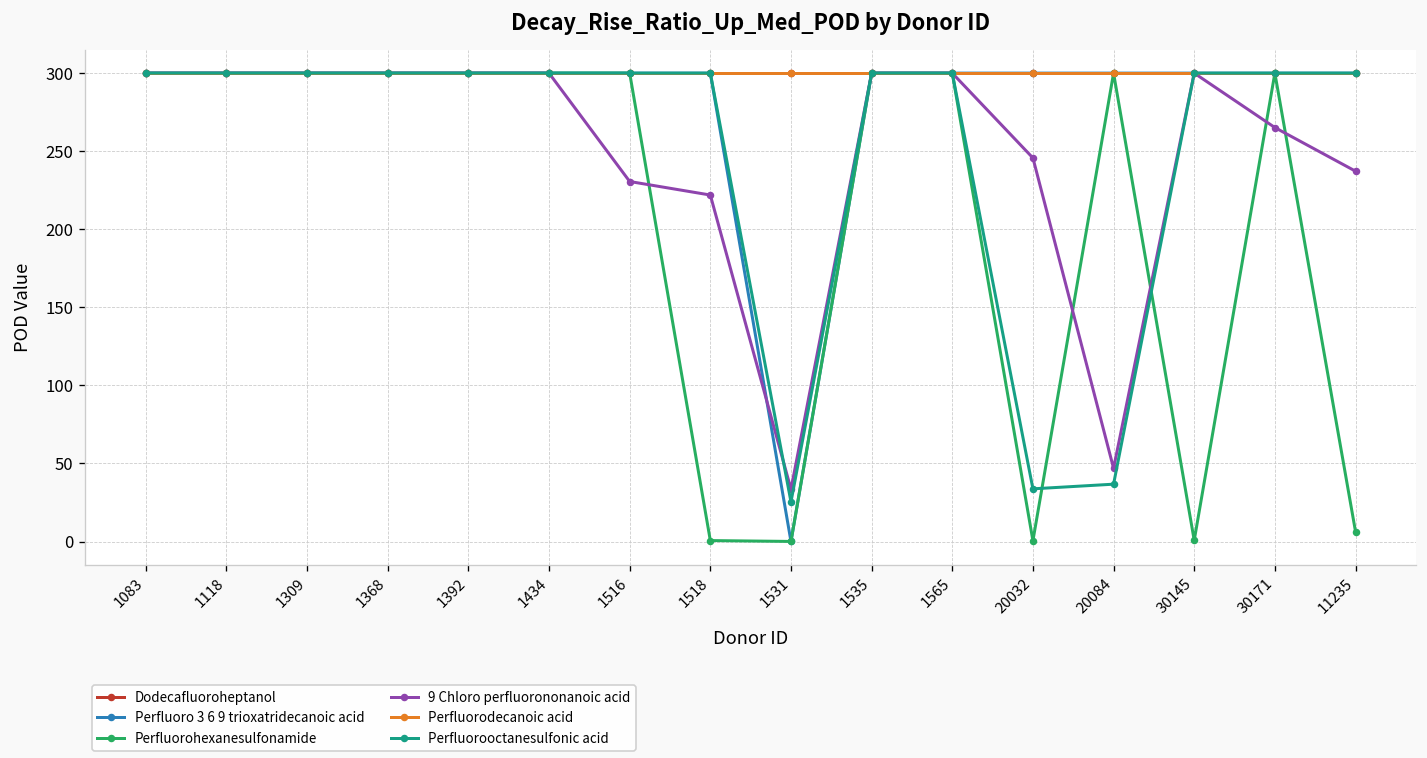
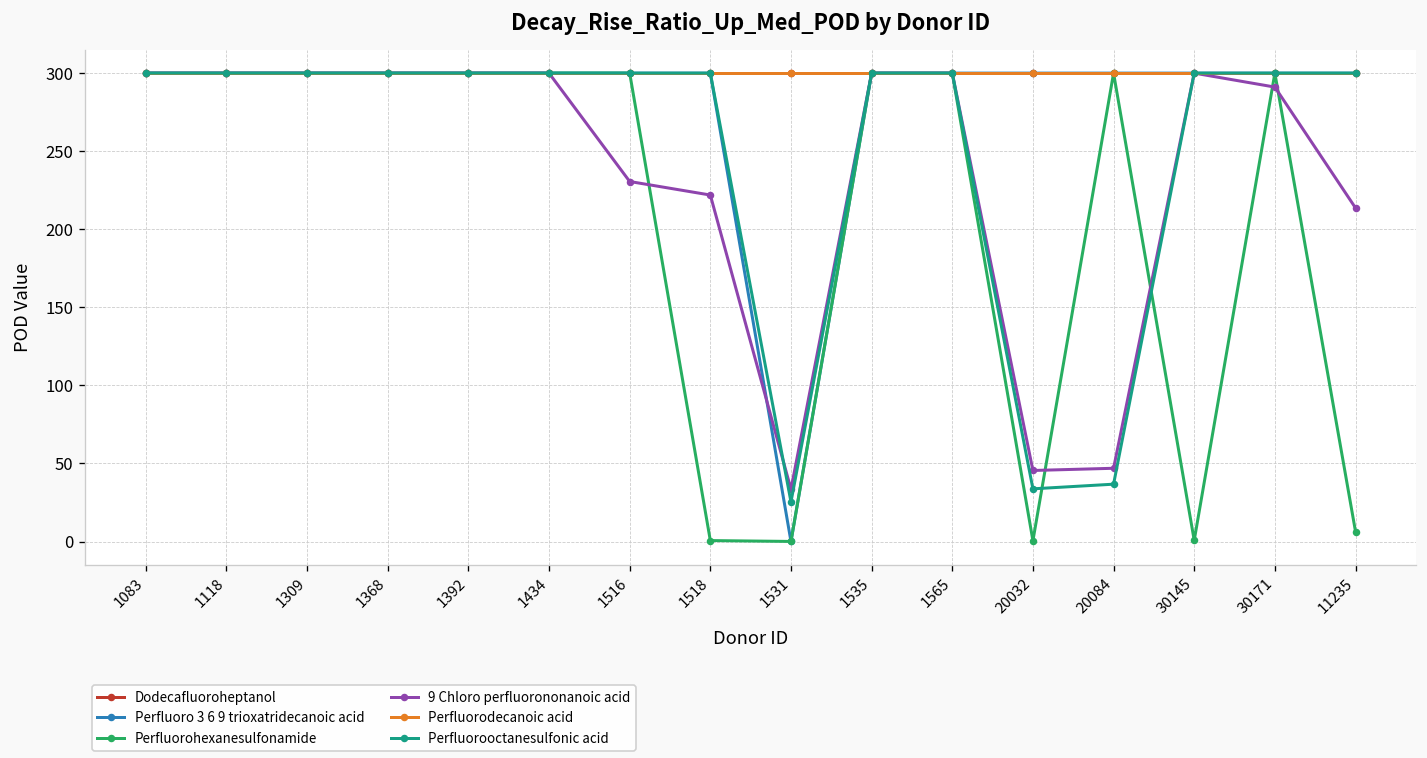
9 Chloro perfluorononanoic acid, 20032: 246 -> 46
9 Chloro perfluorononanoic acid, 30171: 265 -> 291
9 Chloro perfluorononanoic acid, 11235: 237 -> 214
